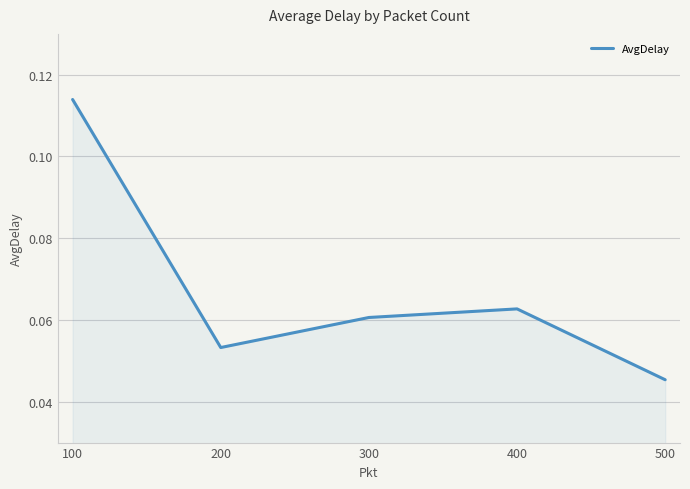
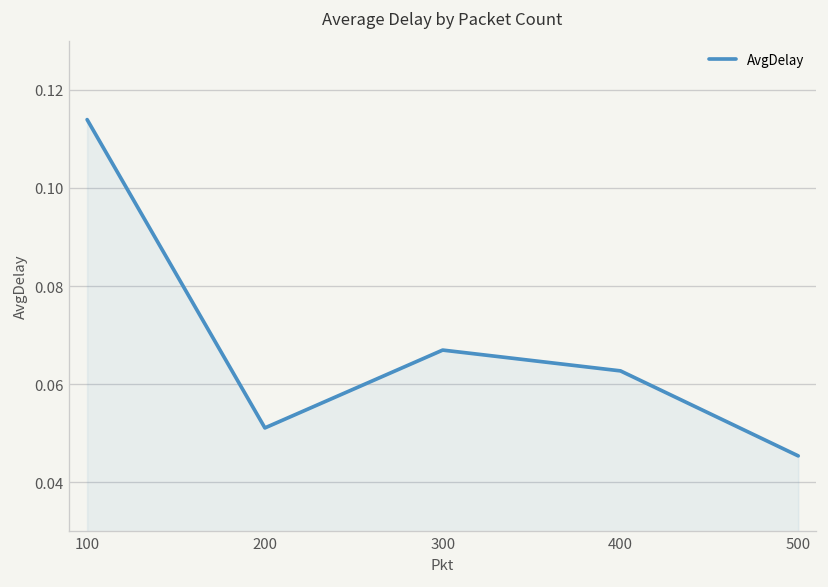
200: 0.053 -> 0.051
300: 0.061 -> 0.067
